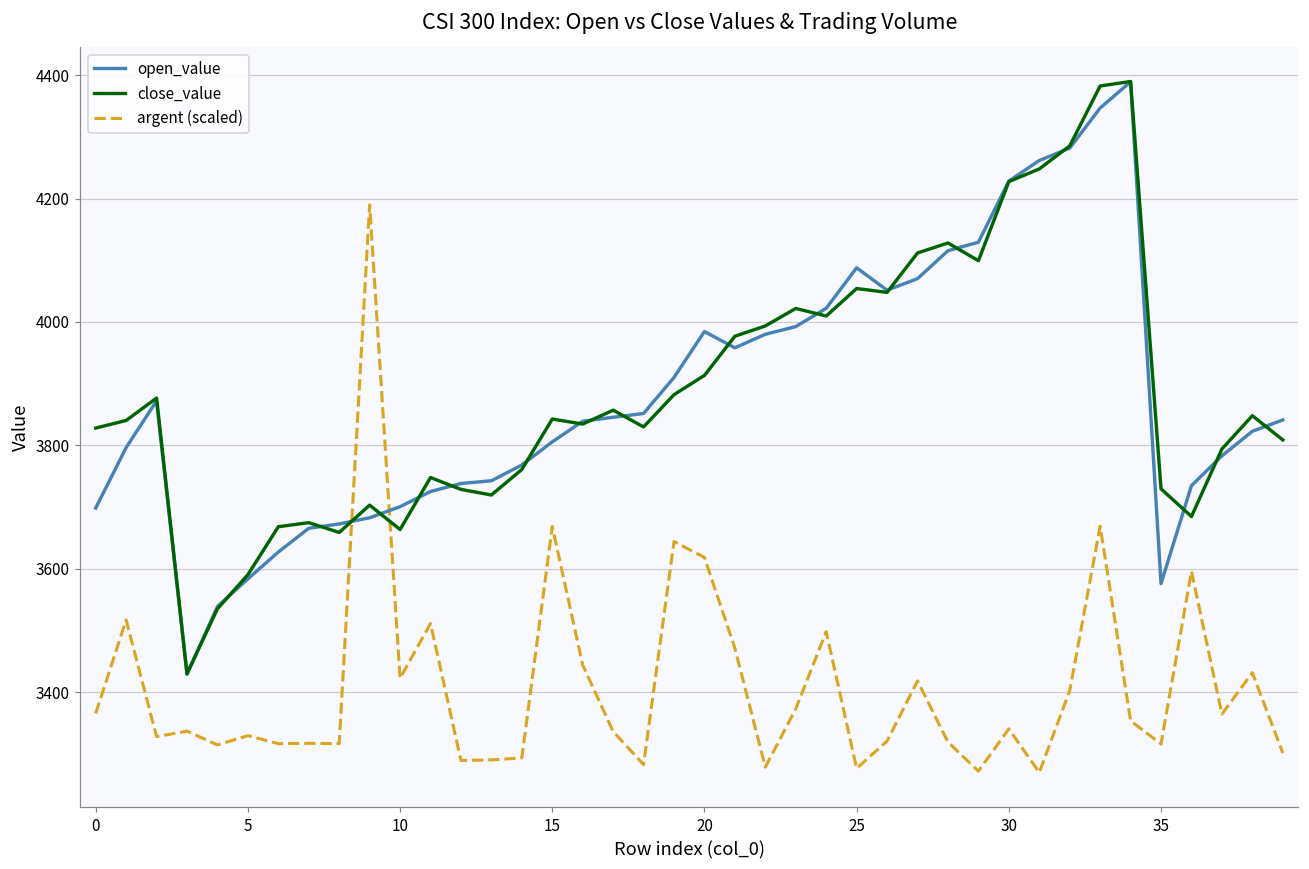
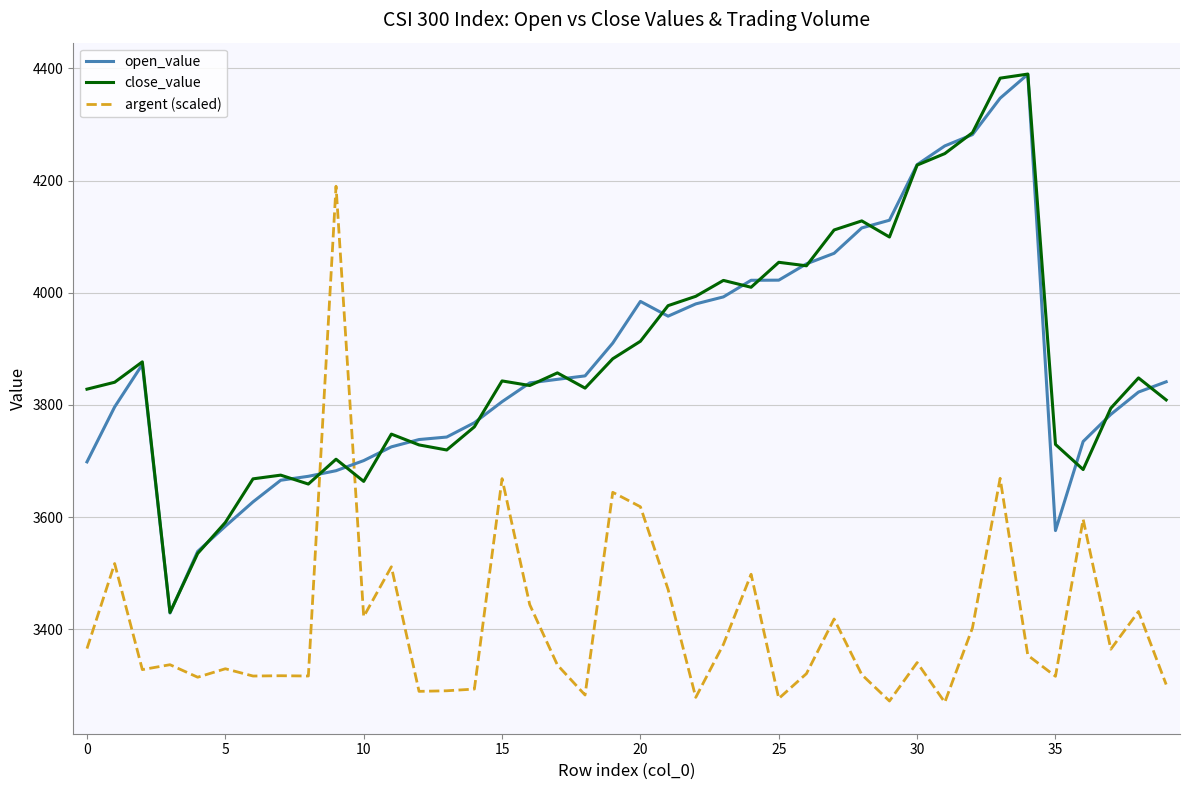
open_value, 25: 4090 -> 4020
